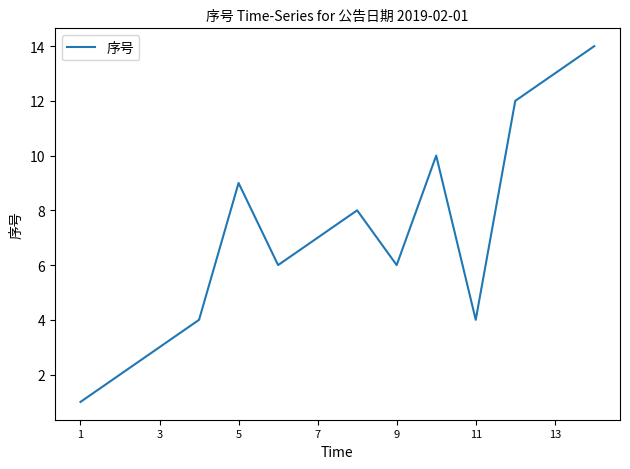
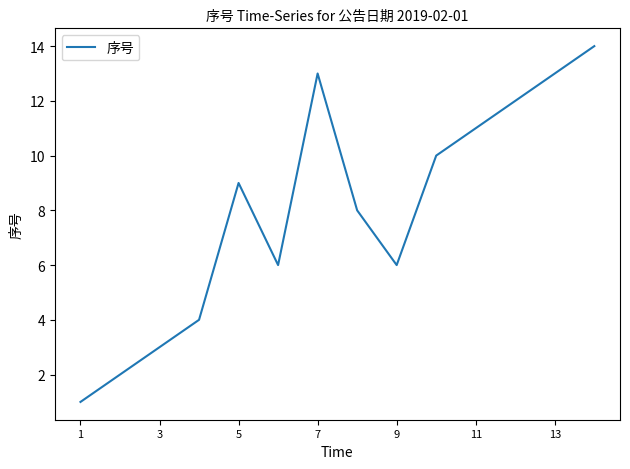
7: 7 -> 13
11: 4 -> 11
